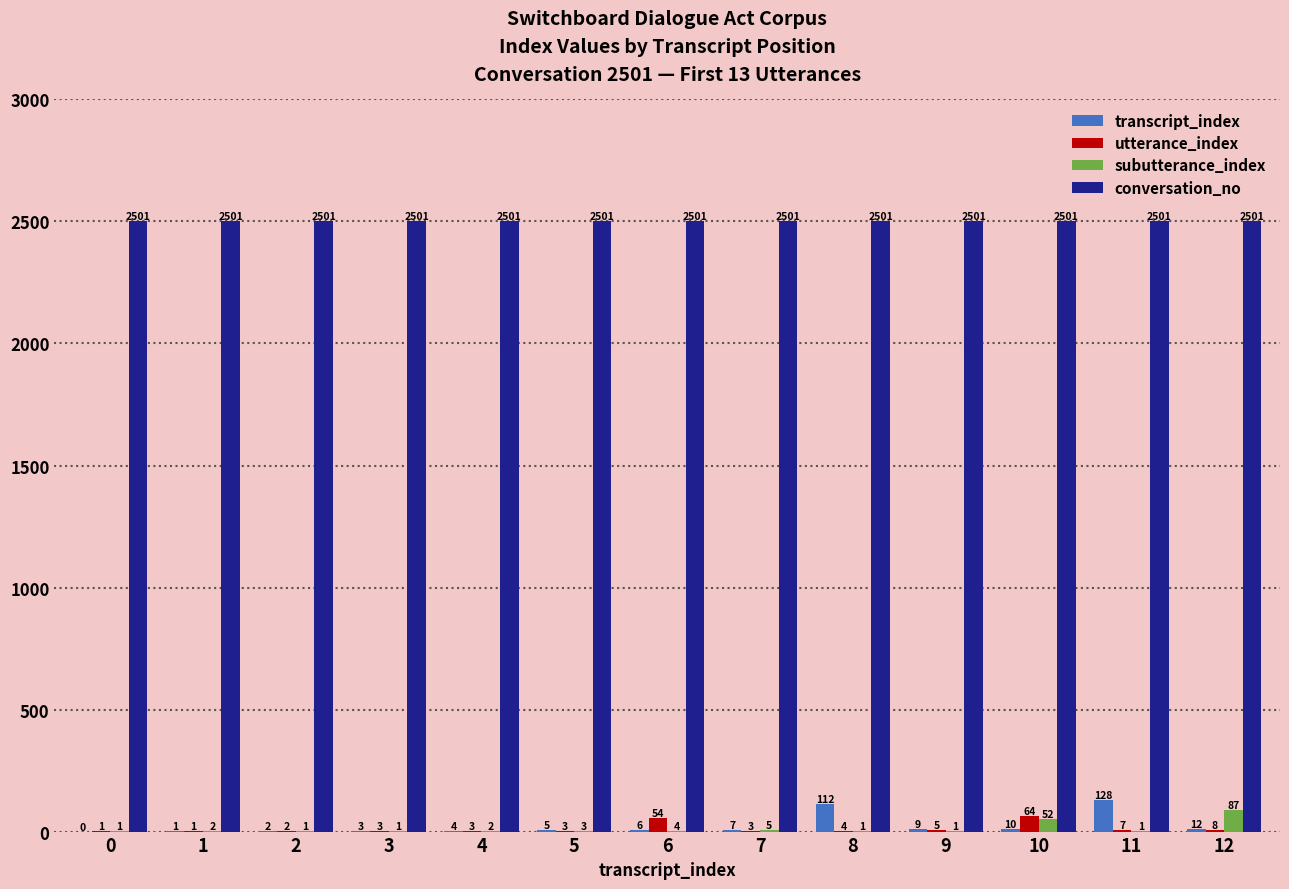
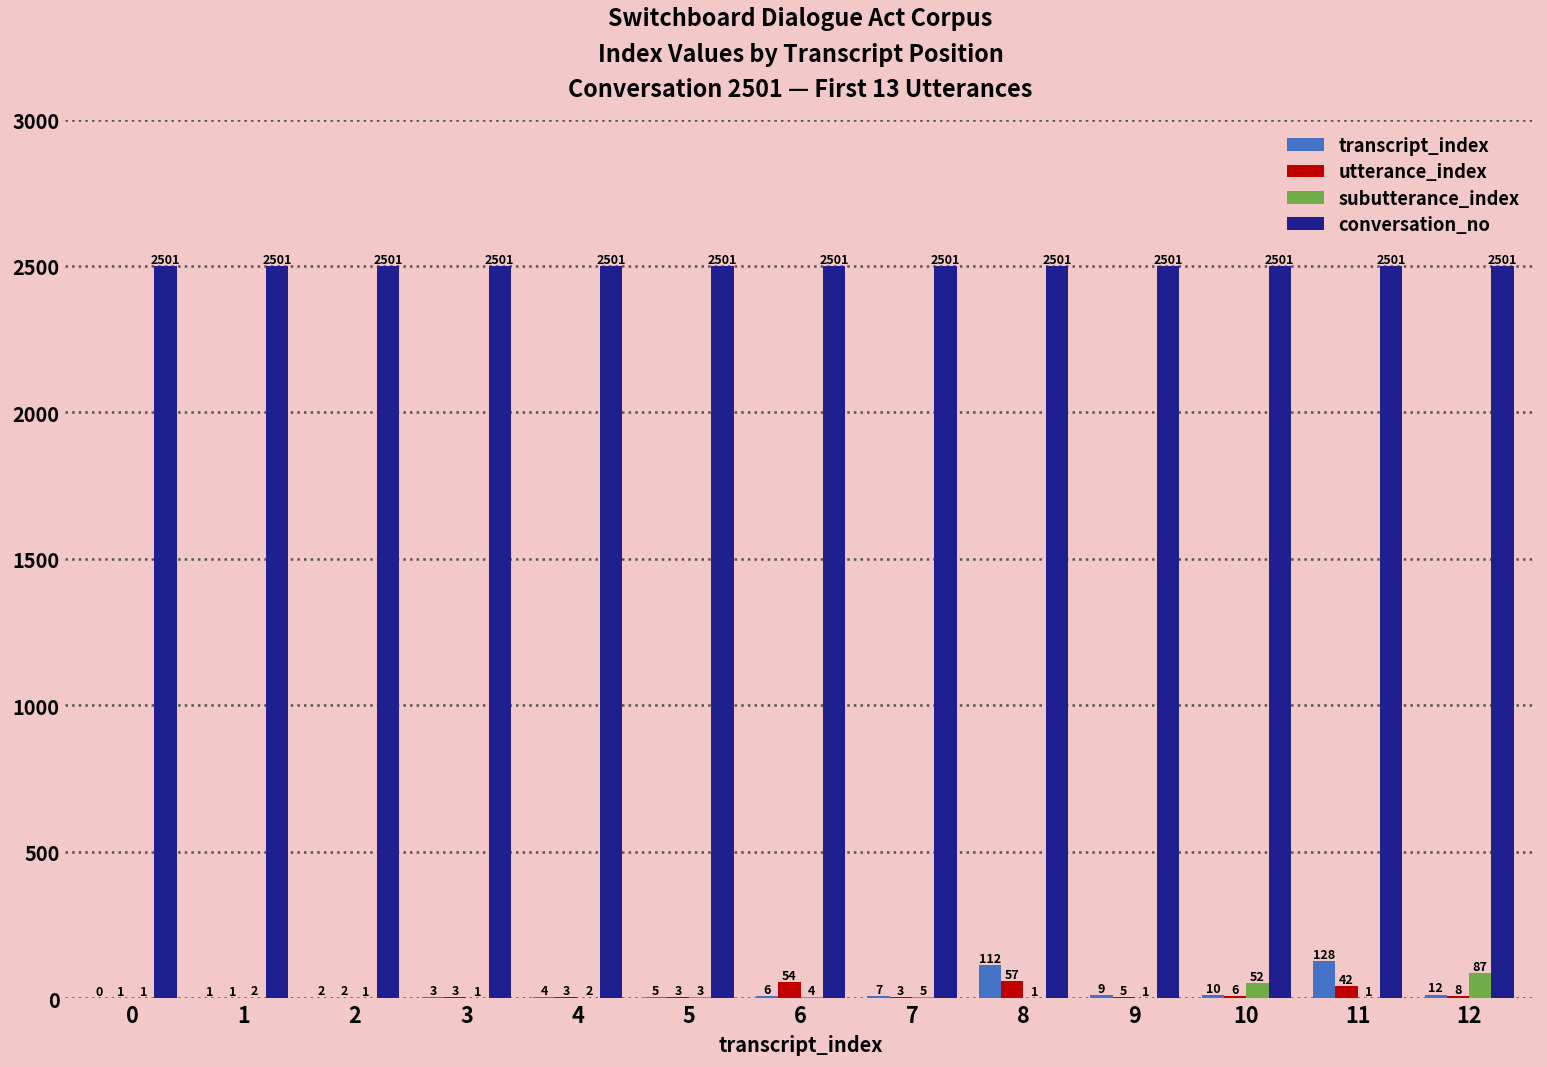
utterance_index, 8: 4 -> 57
utterance_index, 10: 64 -> 6
utterance_index, 11: 7 -> 42
